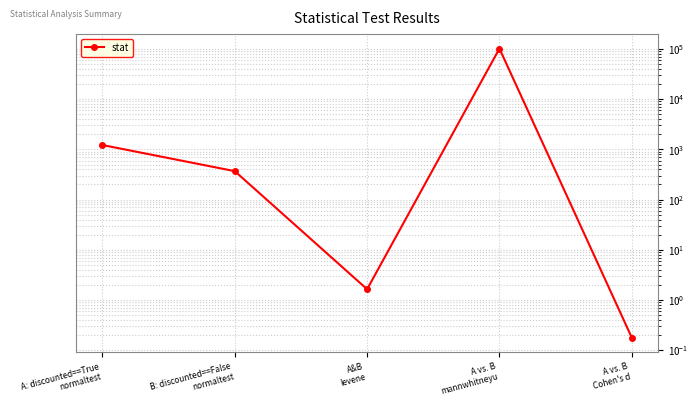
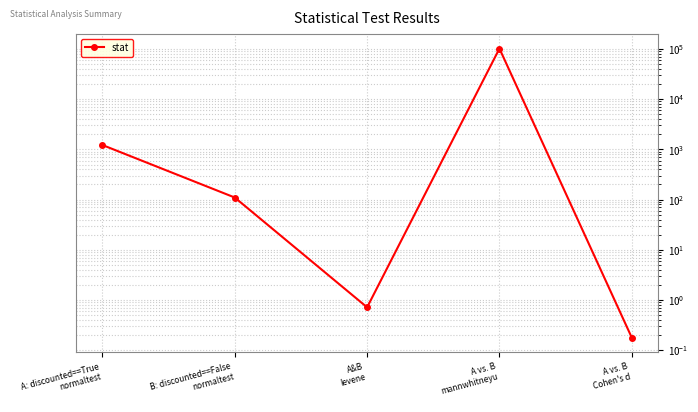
B: discounted==False normaltest: 400 -> 110
A&B levene: 1.6 -> 0.7
